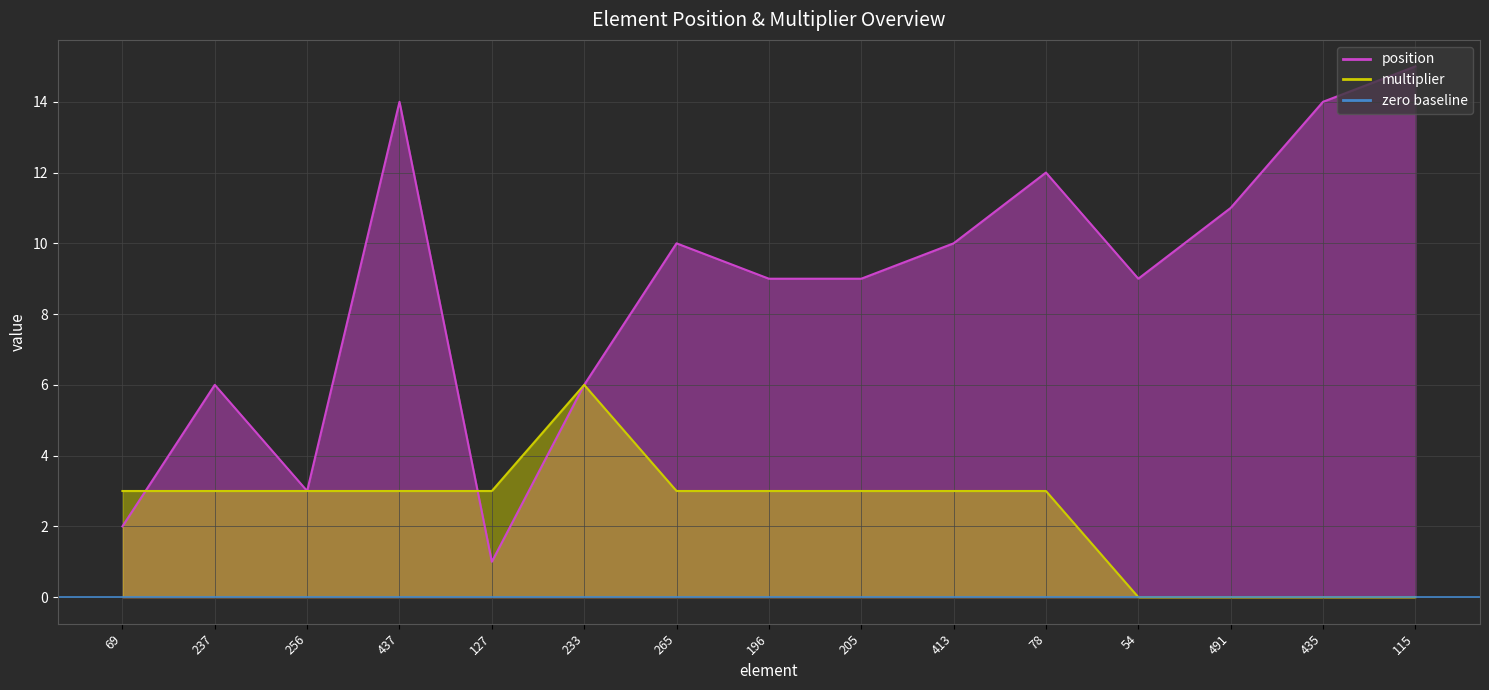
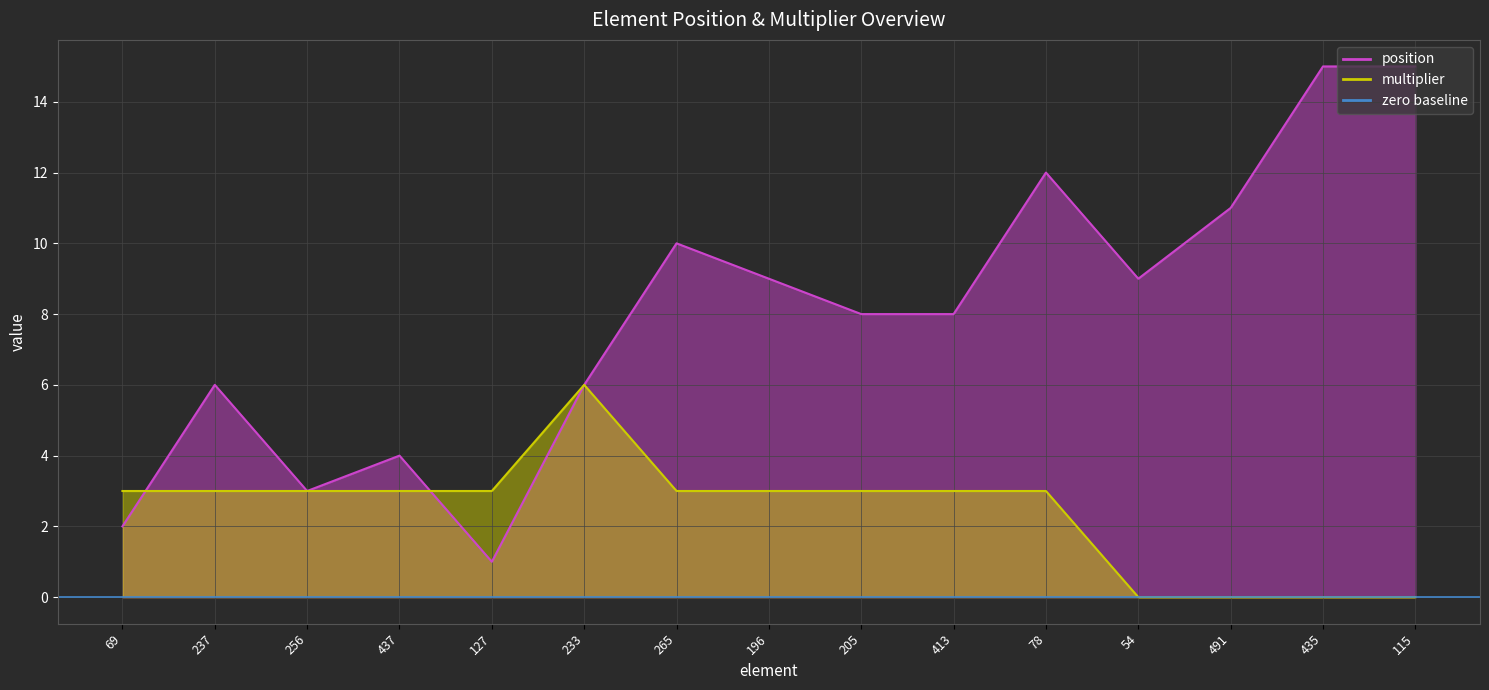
position, 437: 14 -> 4
position, 205: 9 -> 8
position, 413: 10 -> 8
position, 435: 14 -> 15
